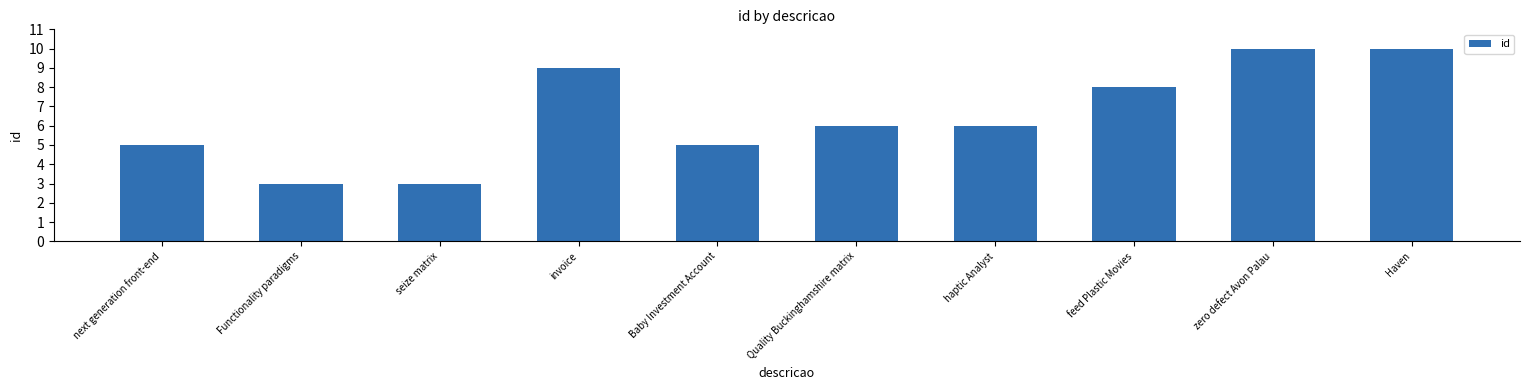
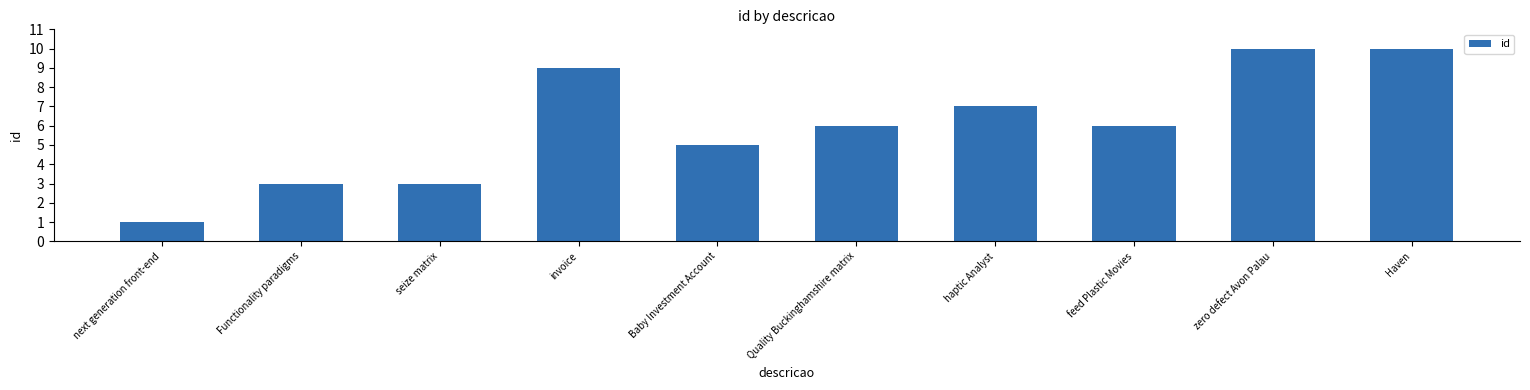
next generation front-end: 5 -> 1
haptic Analyst: 6 -> 7
feed Plastic Movies: 8 -> 6
